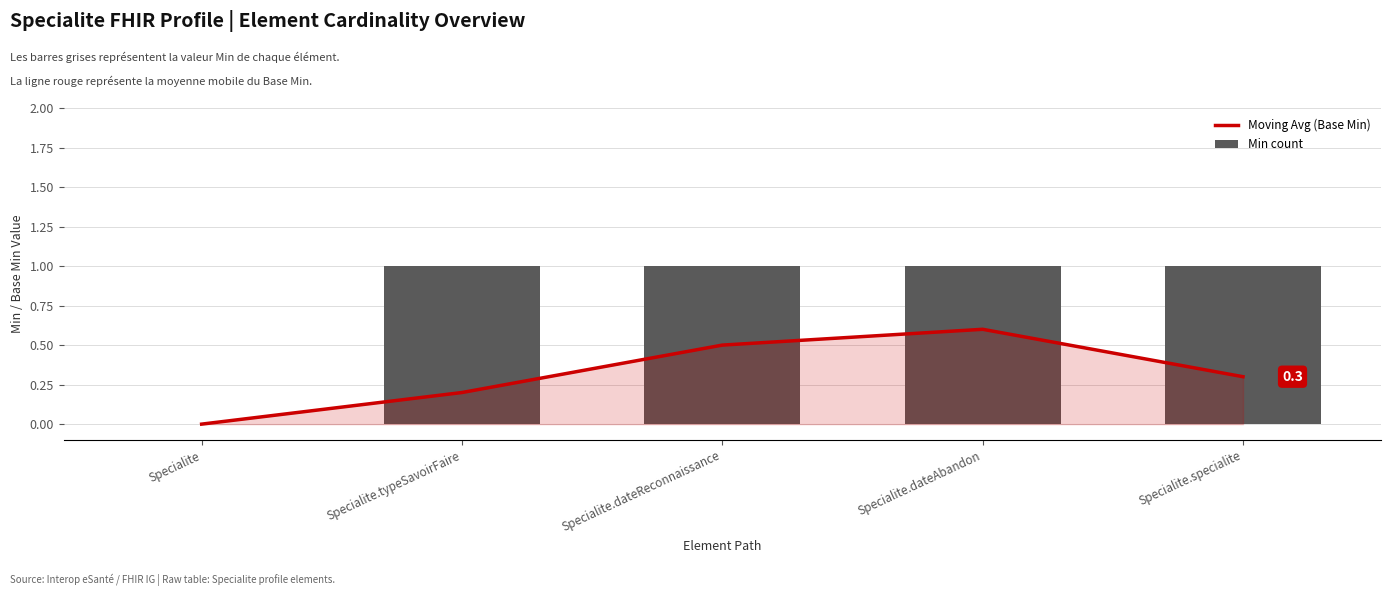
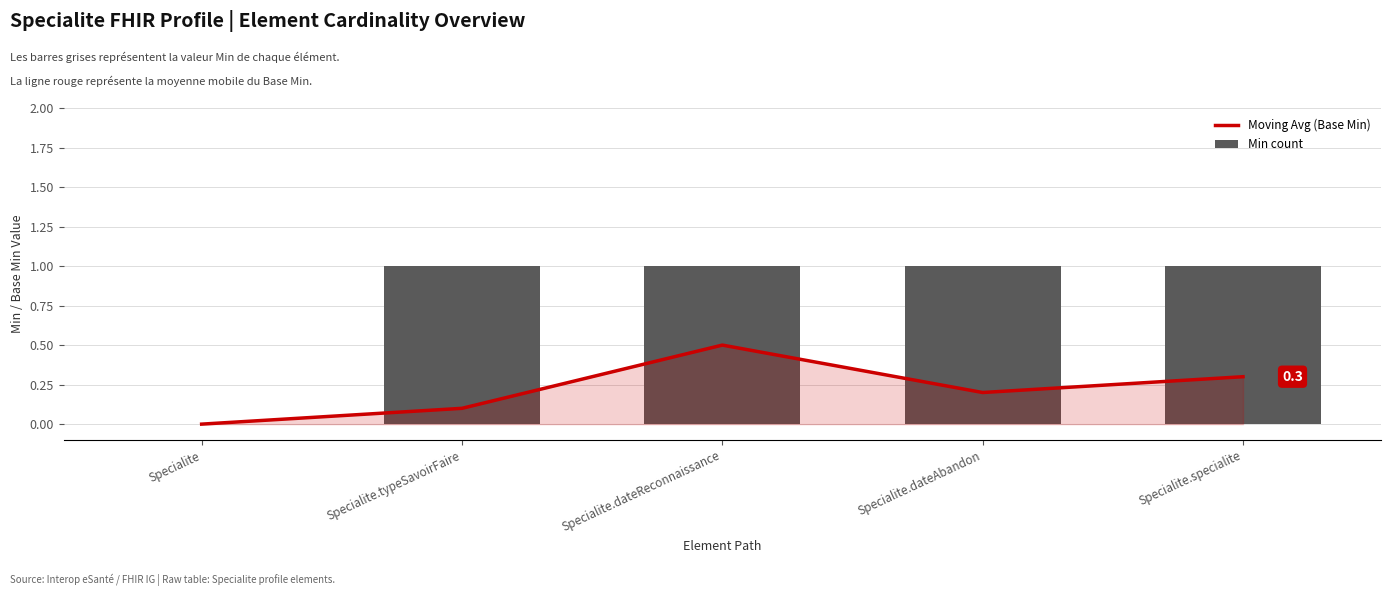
Moving Avg (Base Min), Specialite.typeSavoirFaire: 0.2 -> 0.1
Moving Avg (Base Min), Specialite.dateAbandon: 0.6 -> 0.2
